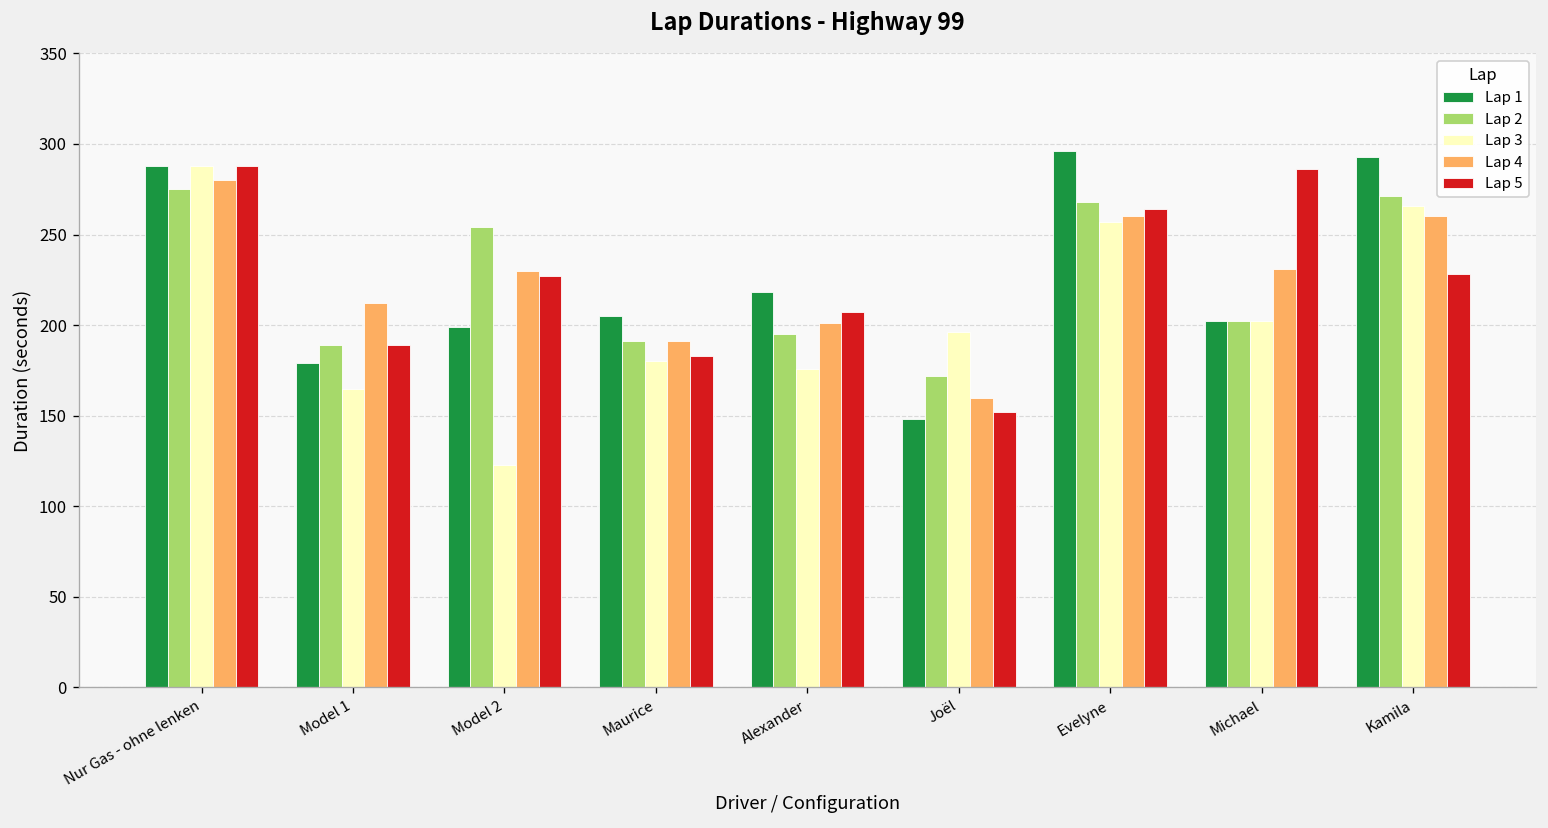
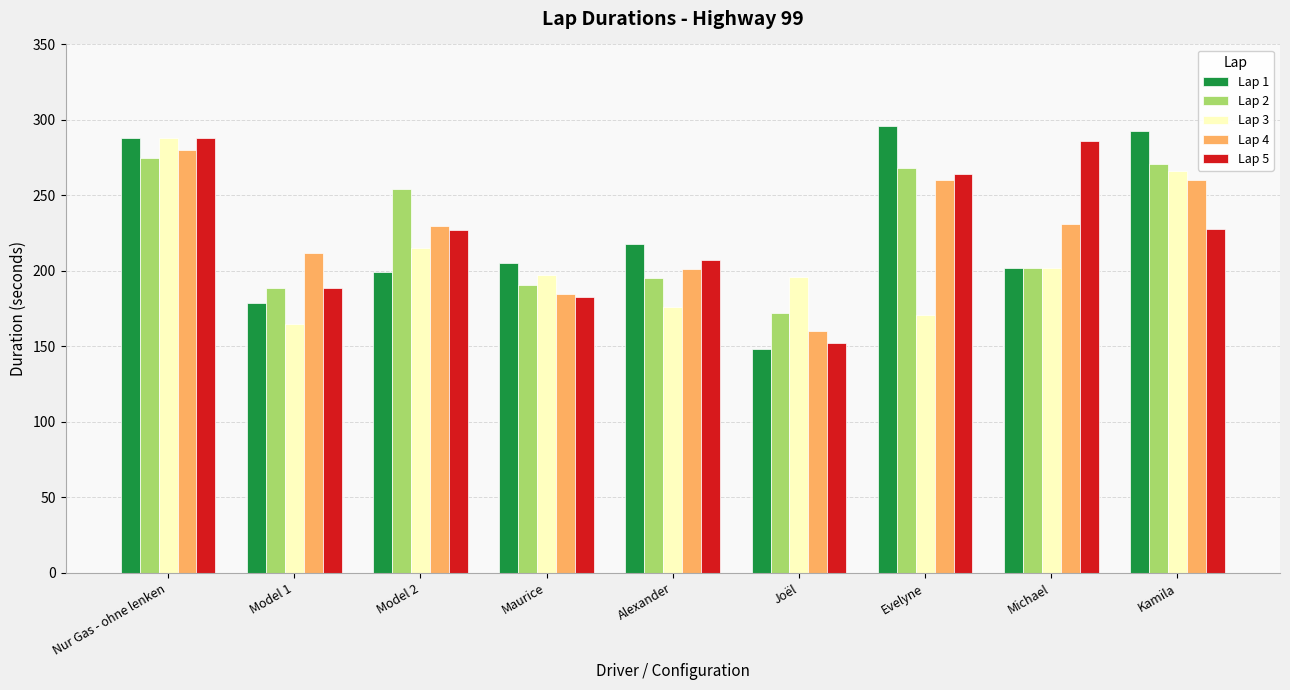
Lap 3, Model 2: 123 -> 215
Lap 3, Maurice: 180 -> 197
Lap 4, Maurice: 191 -> 185
Lap 3, Evelyne: 257 -> 171
